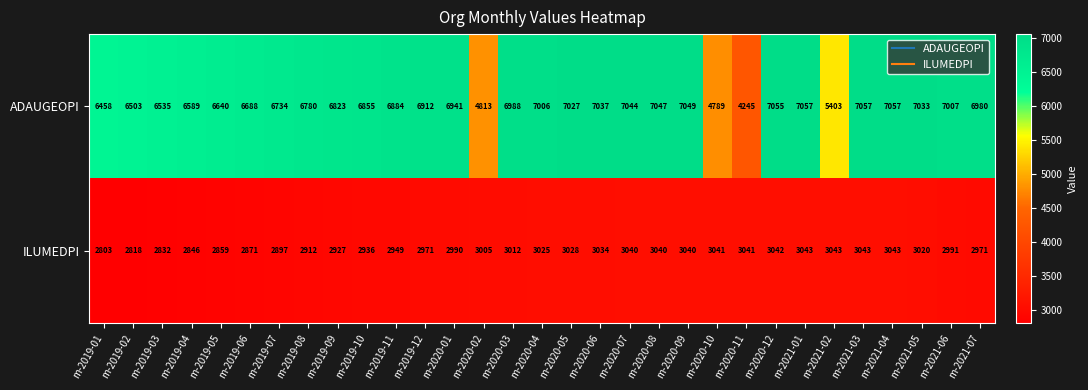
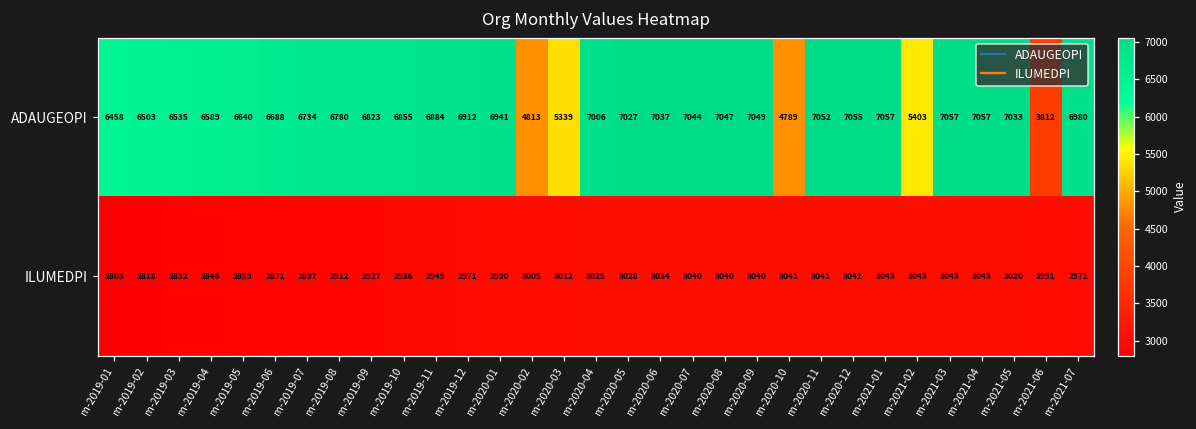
ADAUGEOPI, m-2020-03: 6988 -> 5339
ADAUGEOPI, m-2020-11: 4245 -> 7052
ADAUGEOPI, m-2021-06: 7007 -> 3812
